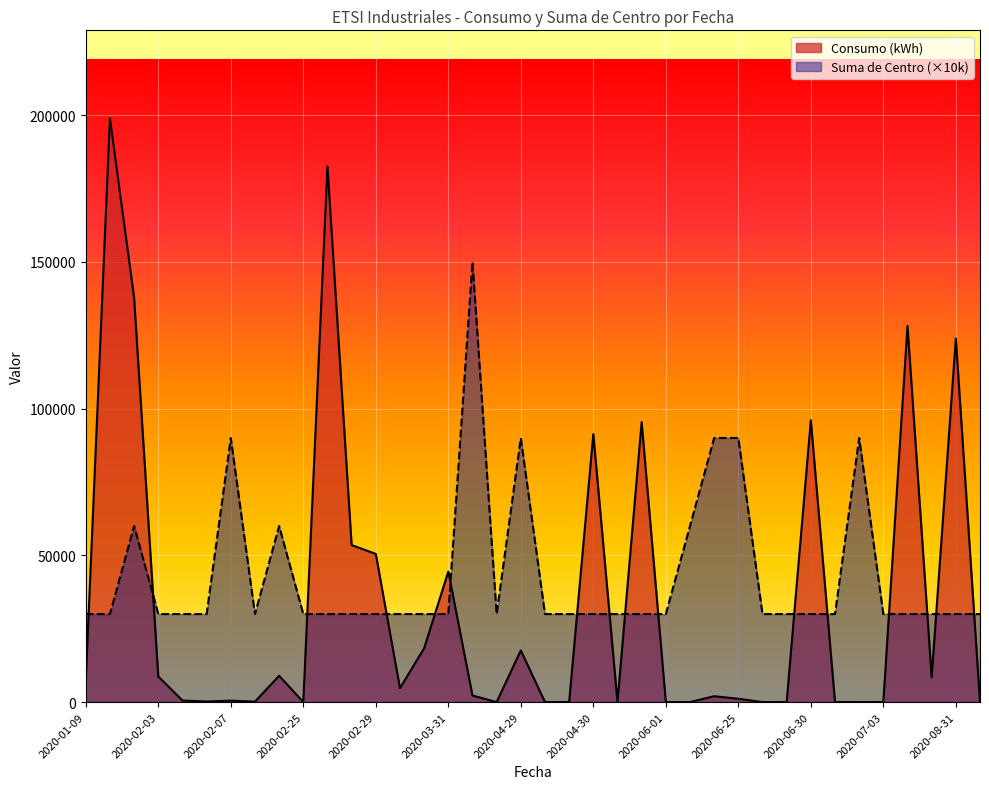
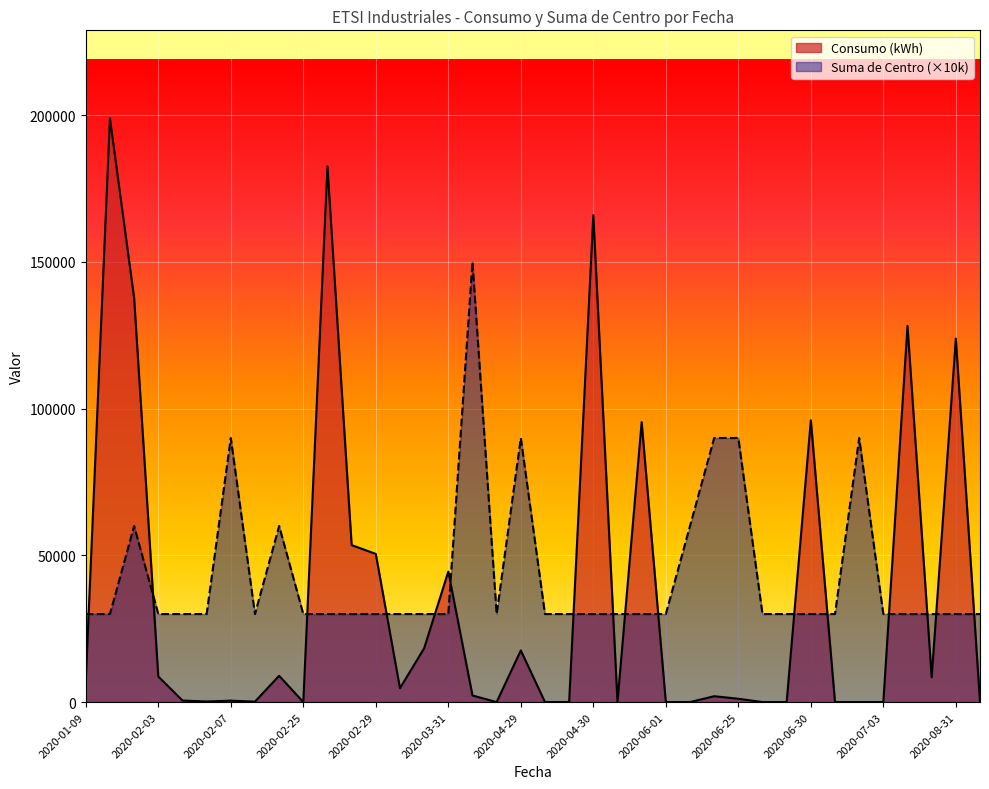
Consumo (kWh), 2020-04-30: 91000 -> 166000
